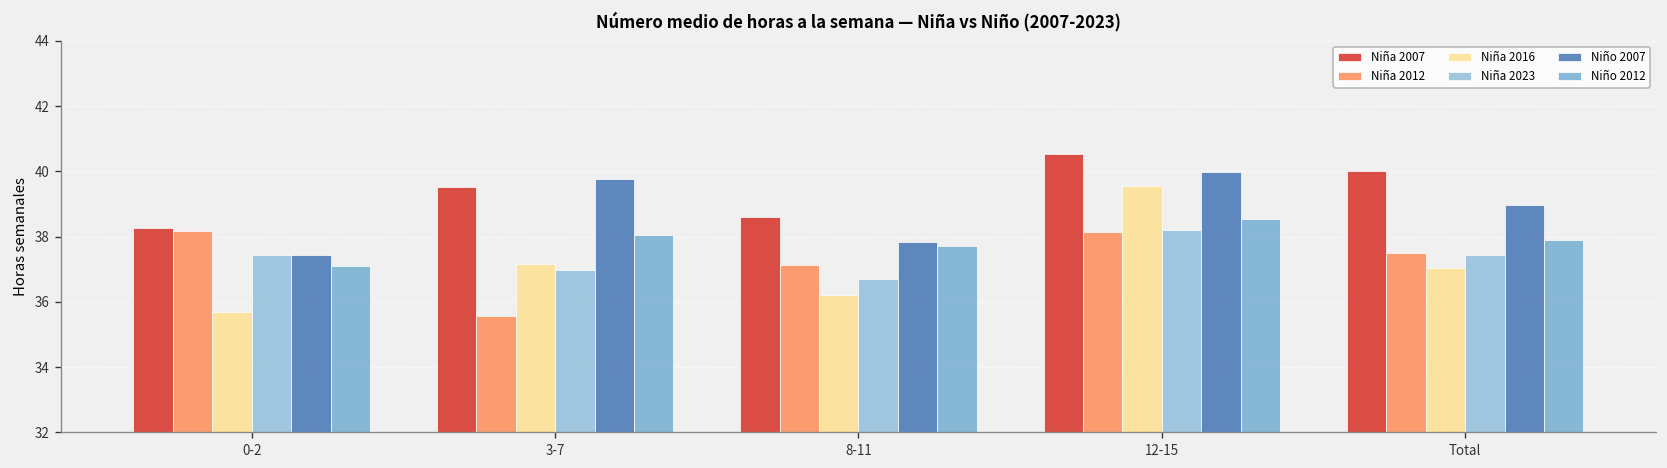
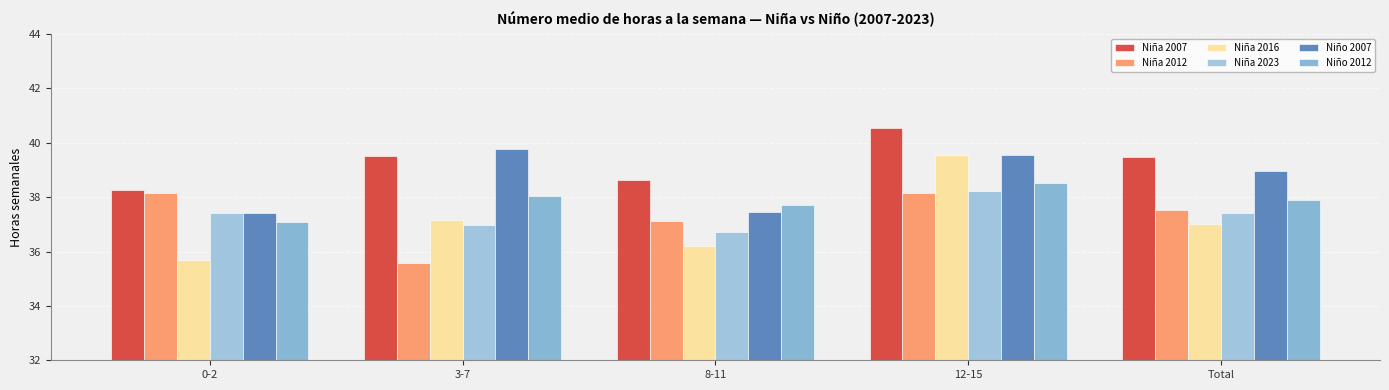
Niño 2007, 8-11: 37.8 -> 37.5
Niño 2007, 12-15: 40.0 -> 39.6
Niña 2007, Total: 40.0 -> 39.5
